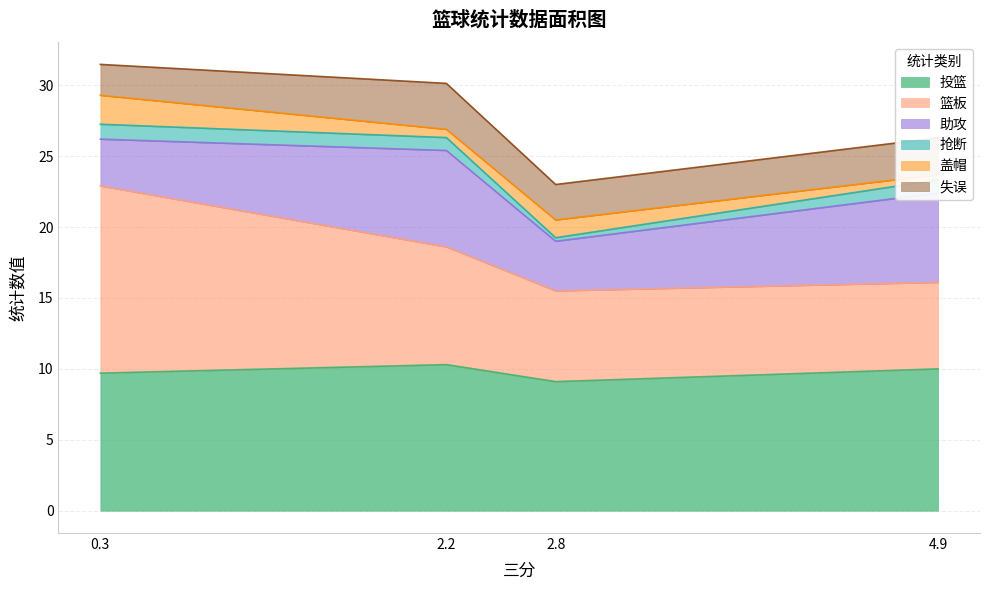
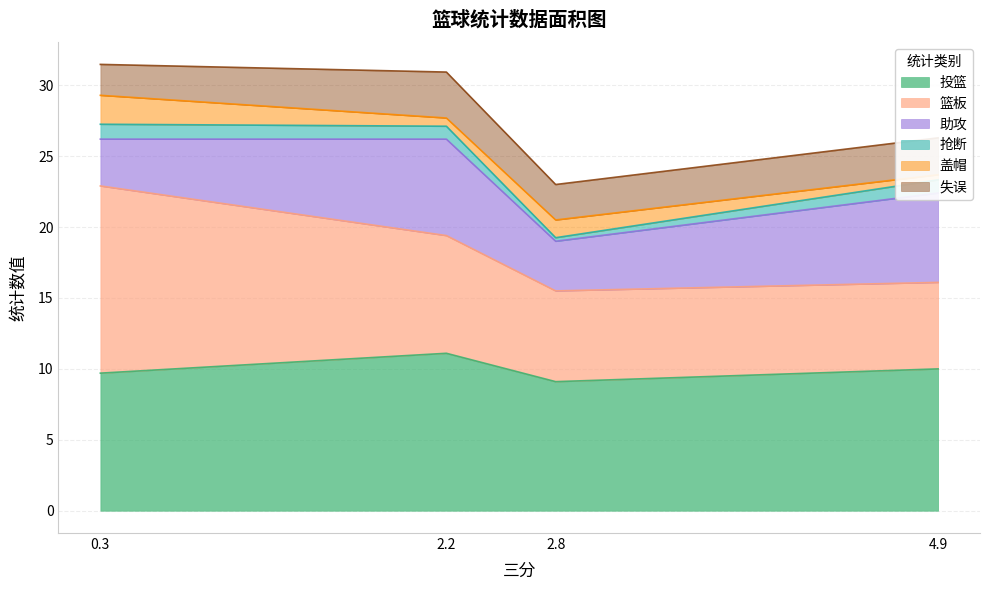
投篮, 2.2: 10.3 -> 11.1
